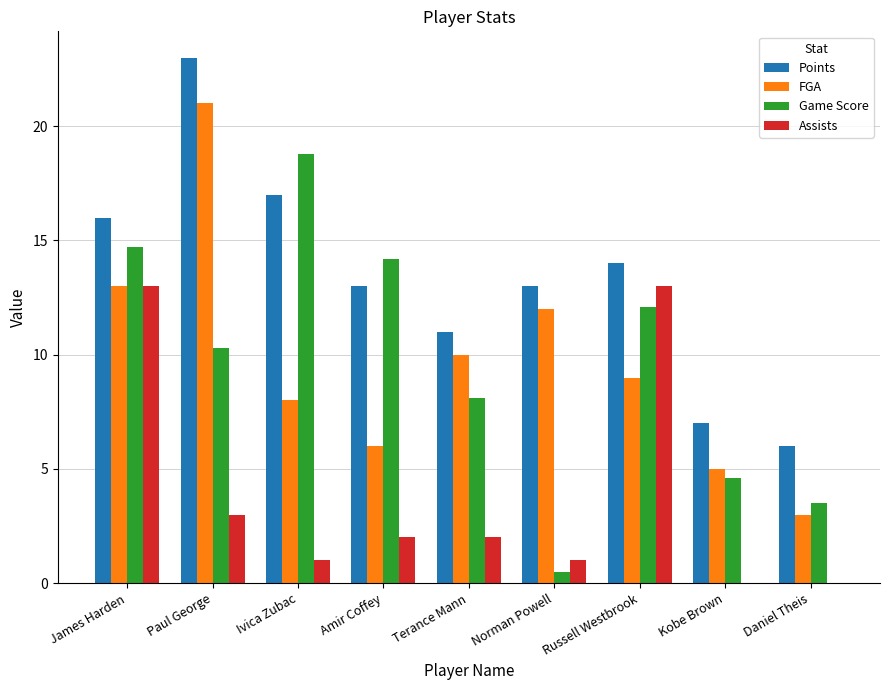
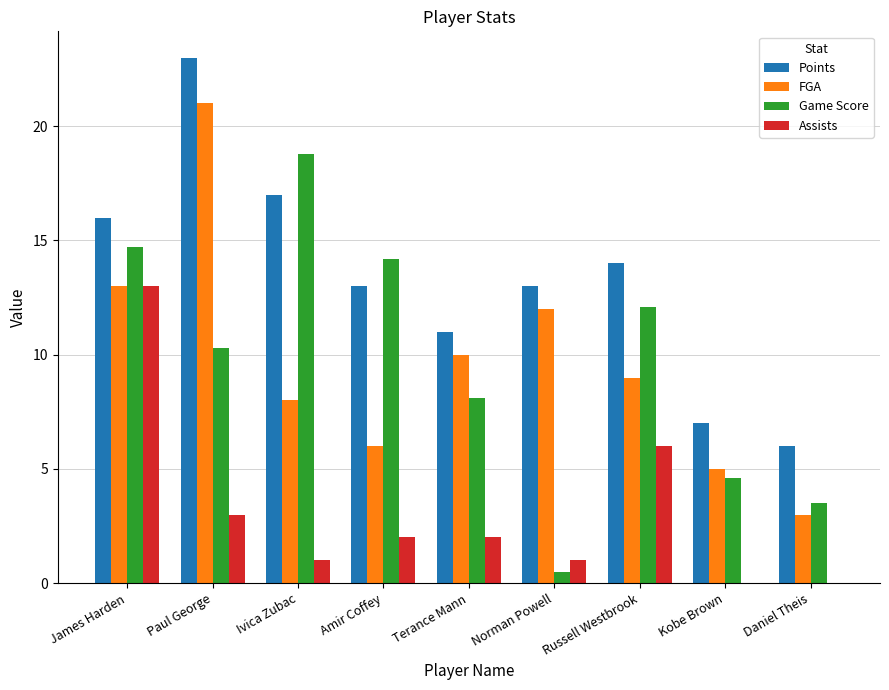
Assists, Russell Westbrook: 13 -> 6
